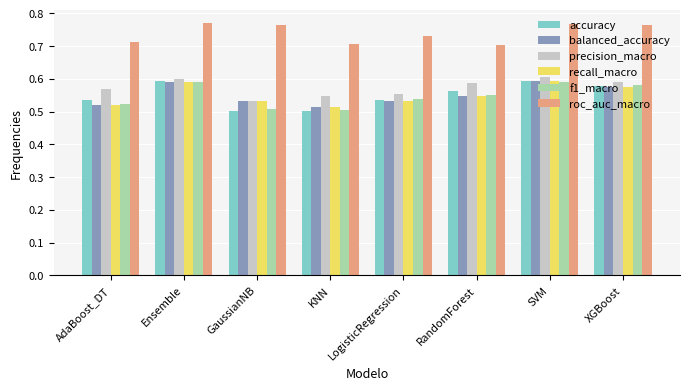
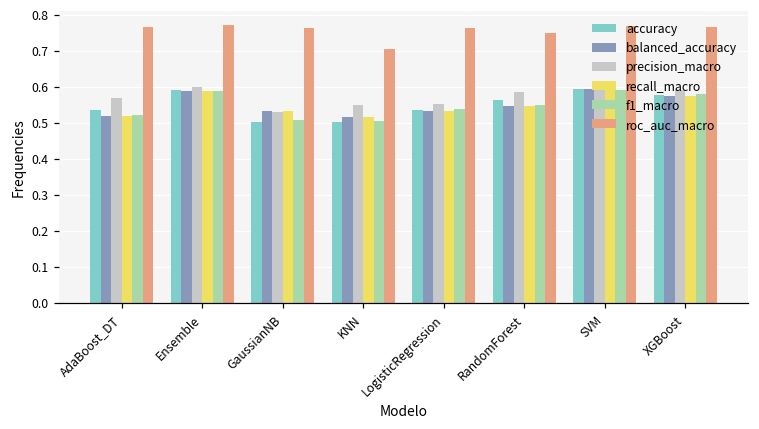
roc_auc_macro, AdaBoost_DT: 0.71 -> 0.77
roc_auc_macro, LogisticRegression: 0.73 -> 0.76
roc_auc_macro, RandomForest: 0.70 -> 0.75
